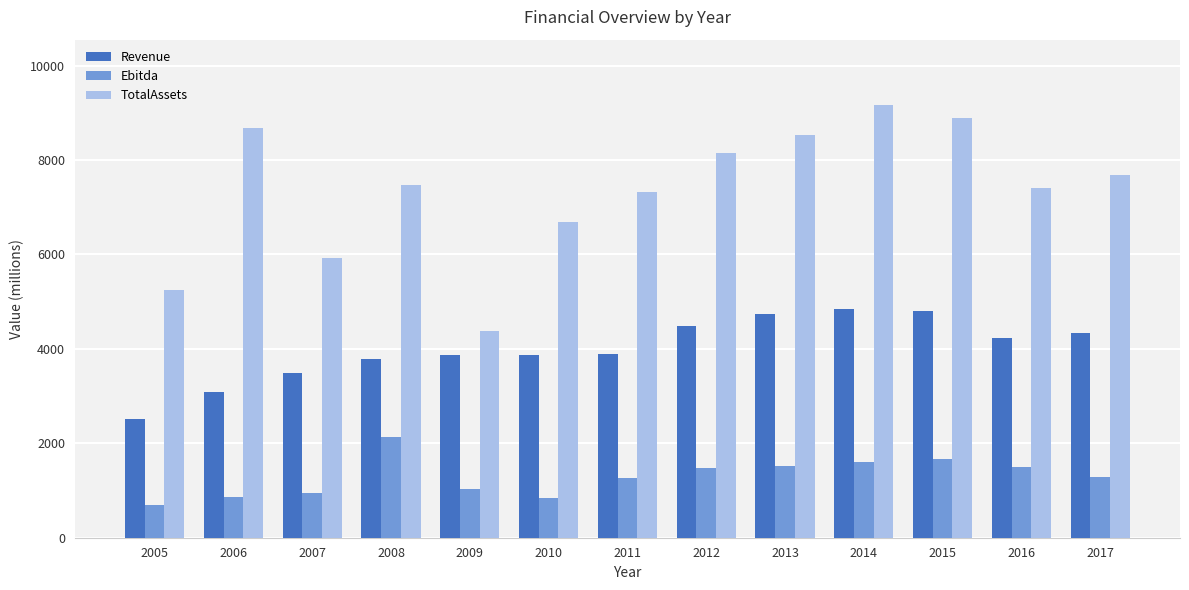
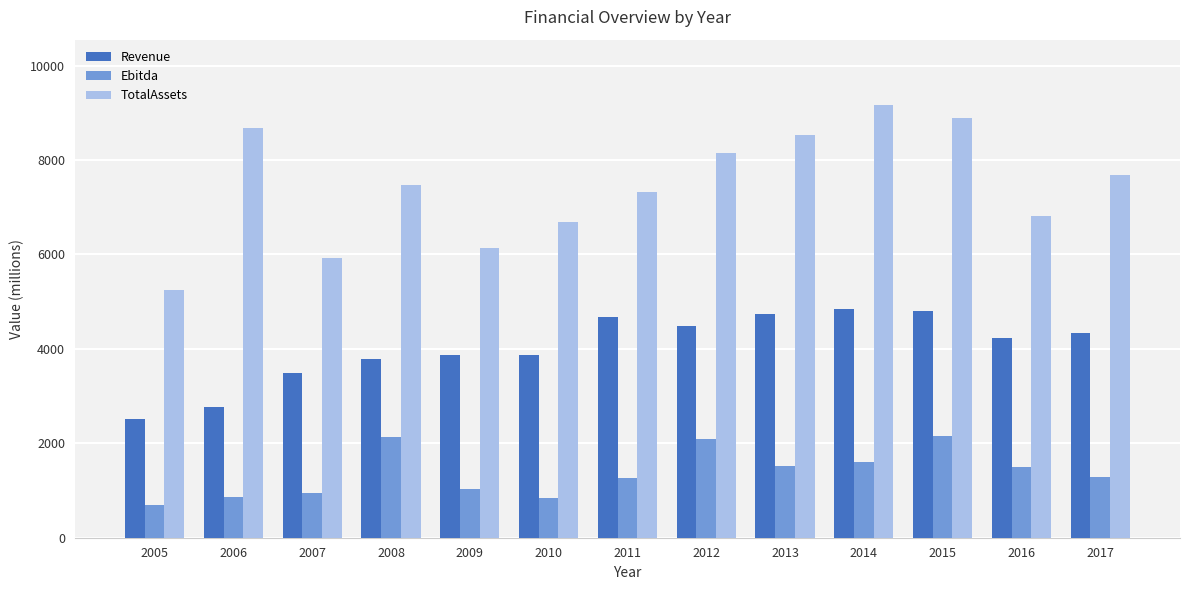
Revenue, 2006: 3100 -> 2800
TotalAssets, 2009: 4400 -> 6100
Revenue, 2011: 3900 -> 4700
Ebitda, 2012: 1500 -> 2100
Ebitda, 2015: 1700 -> 2200
TotalAssets, 2016: 7400 -> 6800
